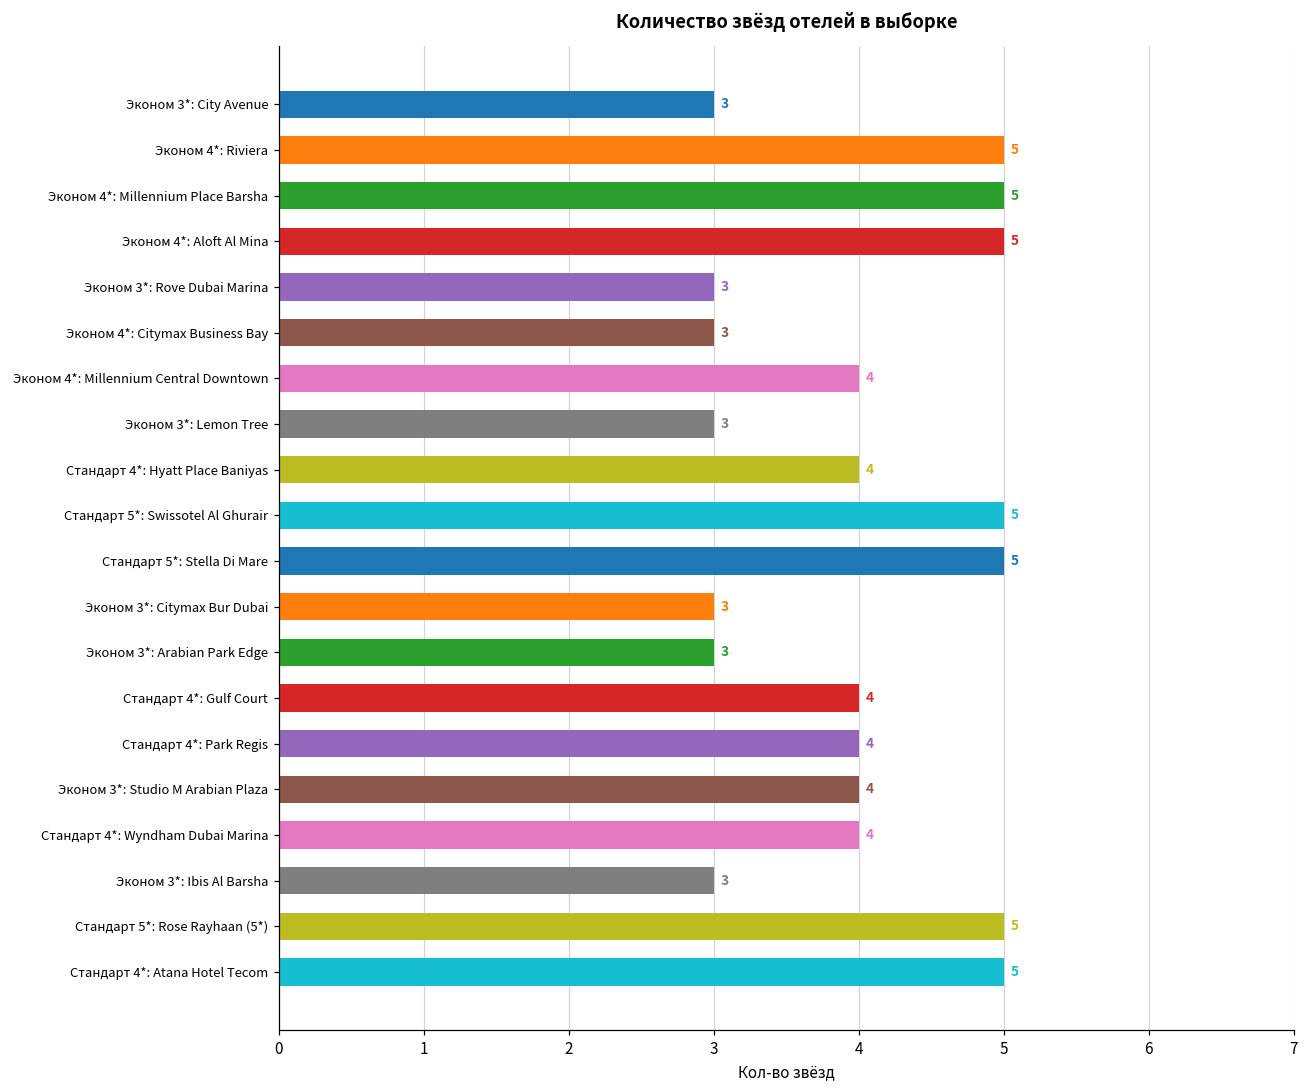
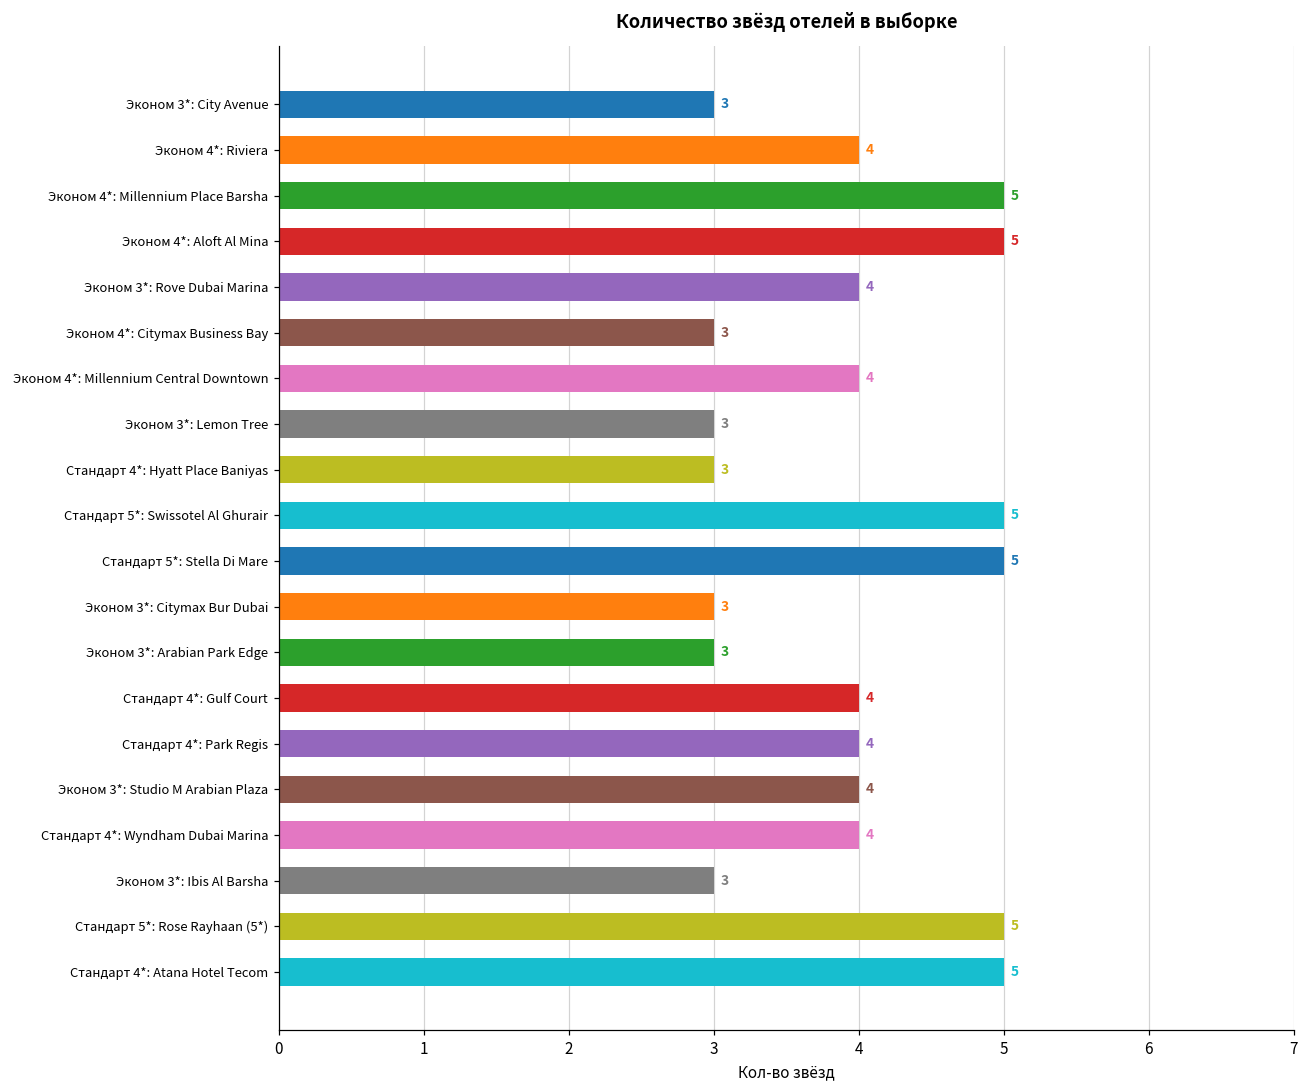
Эконом 4*: Riviera: 5 -> 4
Эконом 3*: Rove Dubai Marina: 3 -> 4
Стандарт 4*: Hyatt Place Baniyas: 4 -> 3
